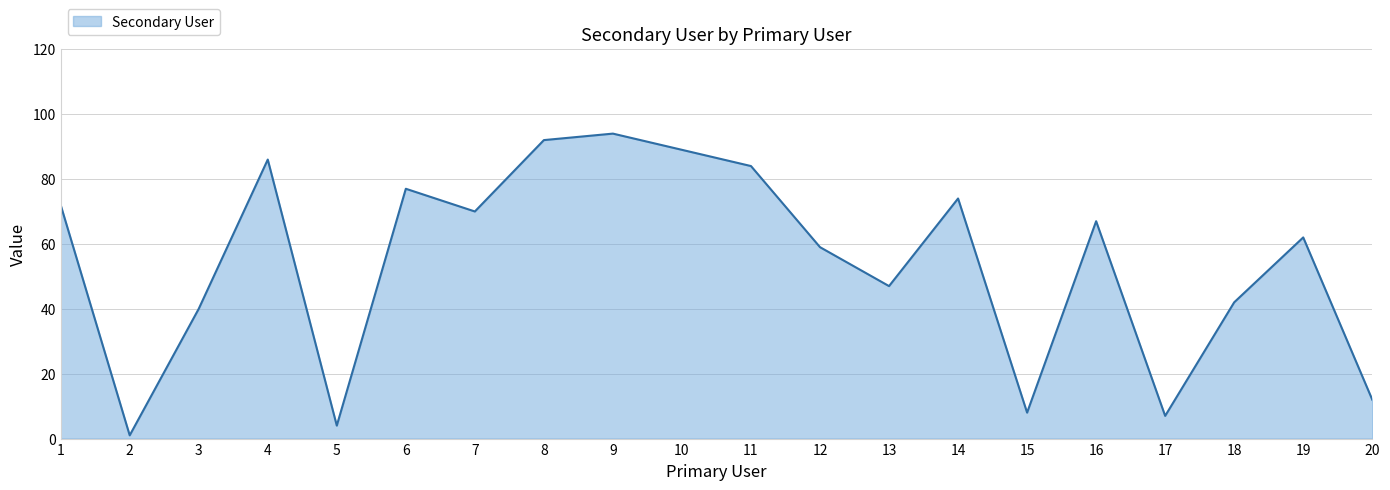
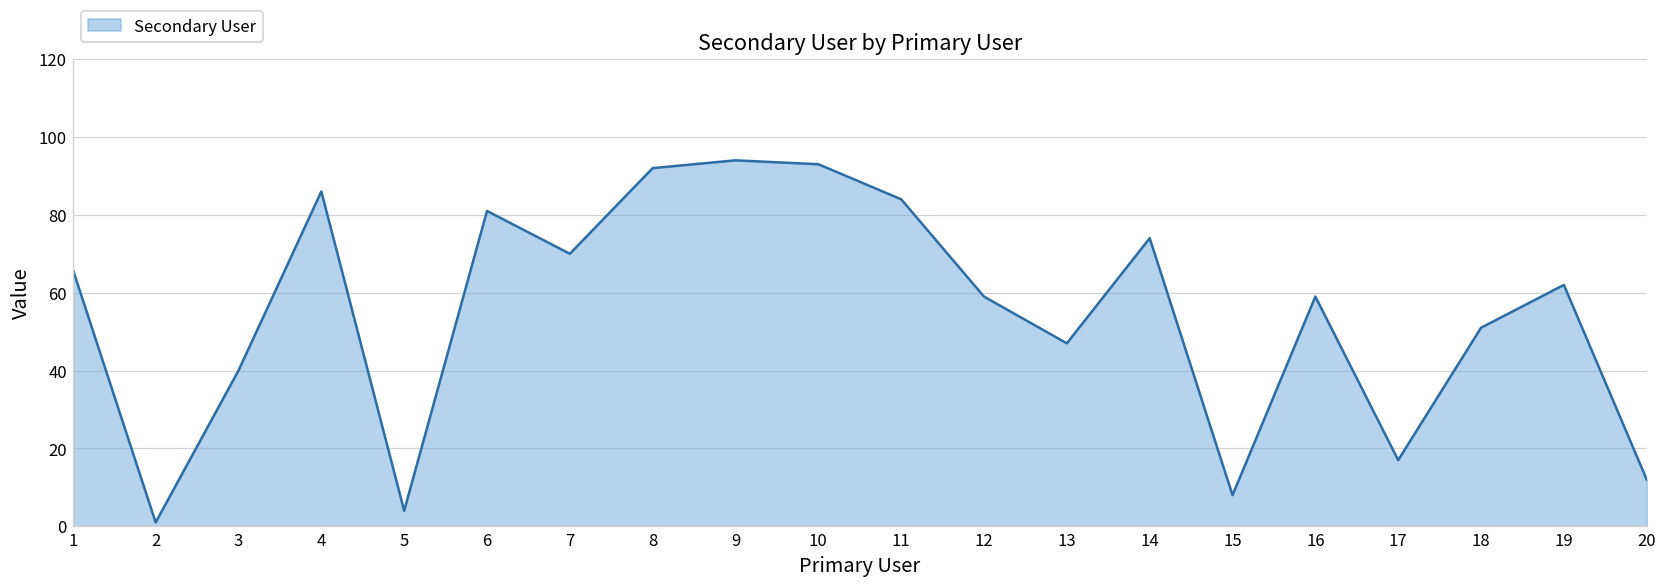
1: 72 -> 66
6: 77 -> 81
10: 89 -> 93
16: 67 -> 59
17: 7 -> 17
18: 42 -> 51
